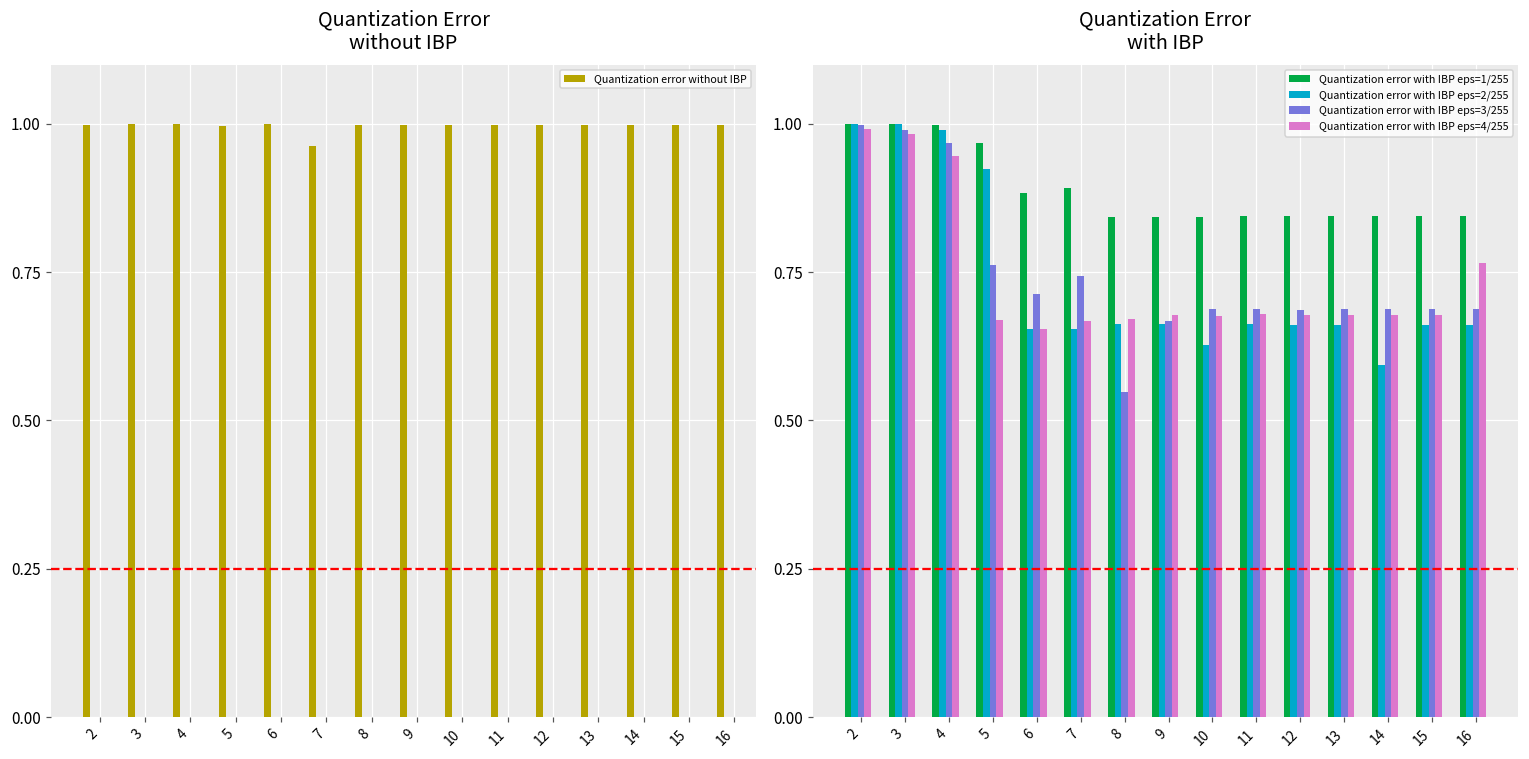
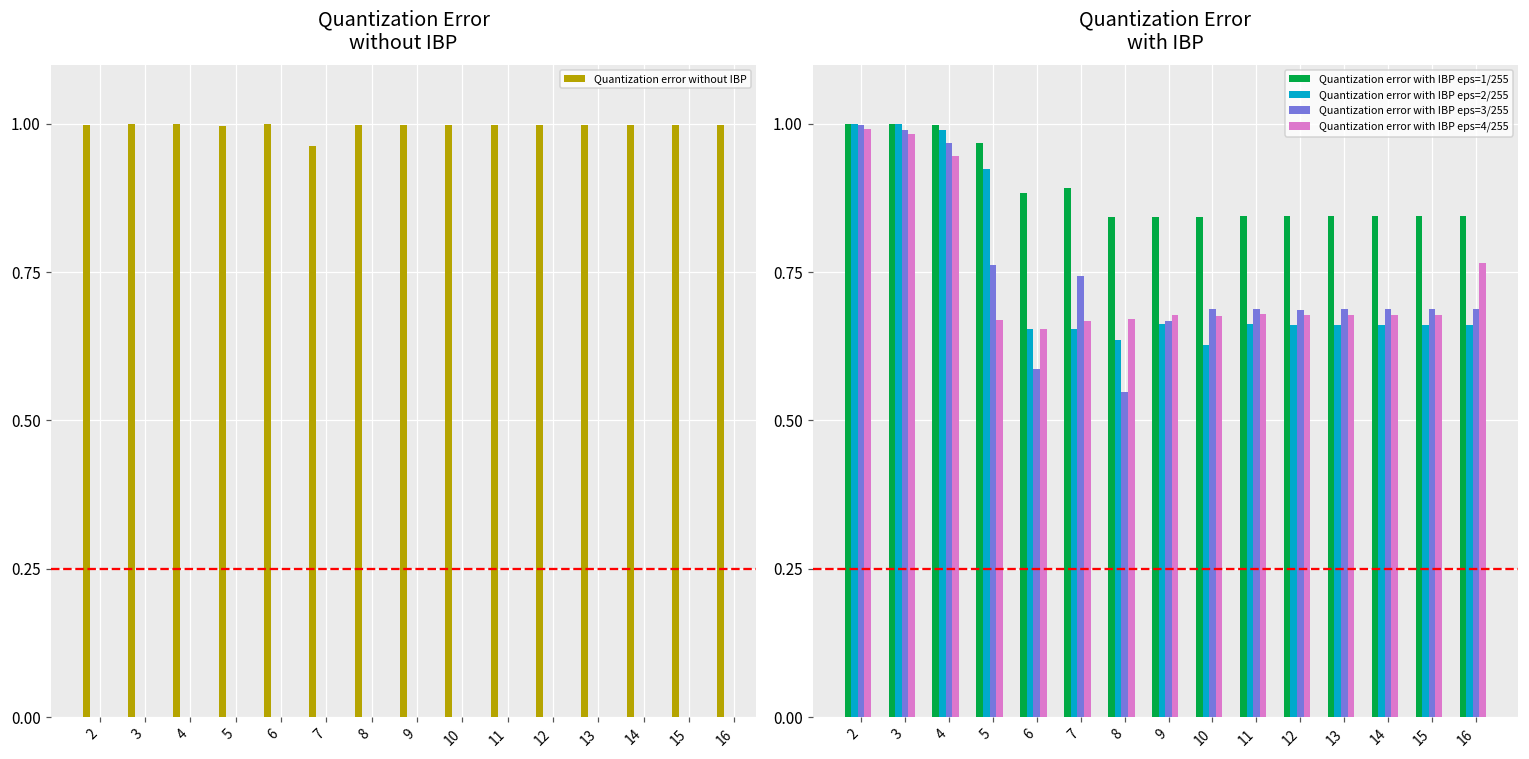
Quantization Error with IBP, Quantization error with IBP eps=3/255, 6: 0.71 -> 0.59
Quantization Error with IBP, Quantization error with IBP eps=2/255, 8: 0.66 -> 0.64
Quantization Error with IBP, Quantization error with IBP eps=2/255, 14: 0.59 -> 0.66
